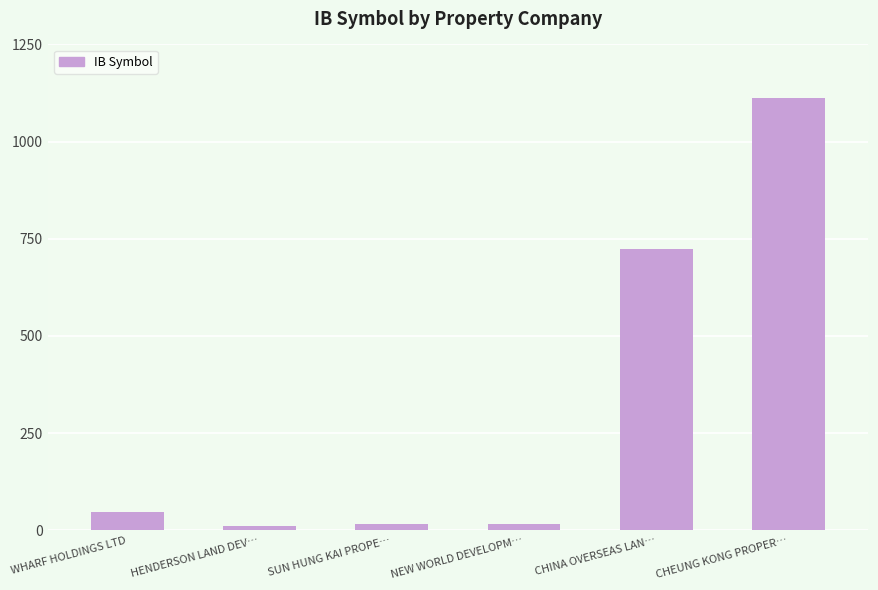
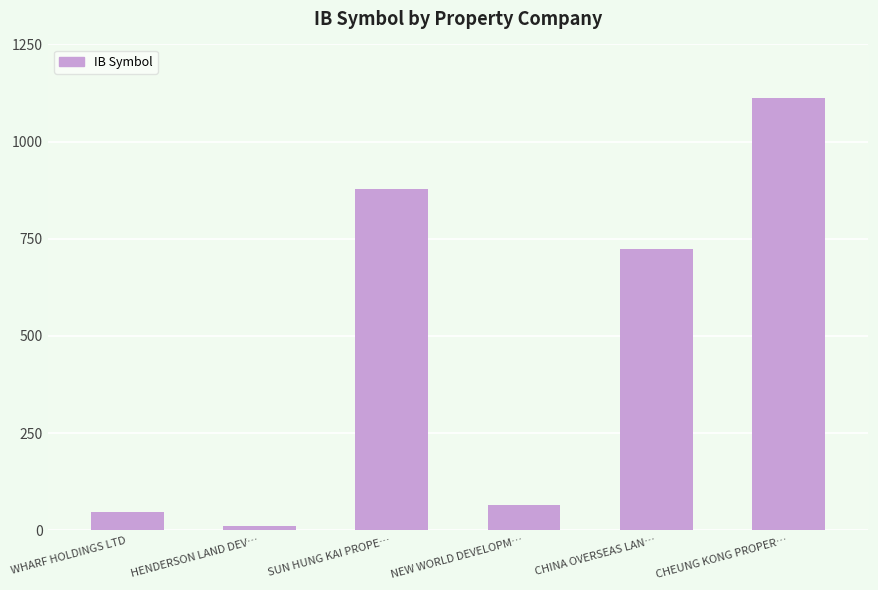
SUN HUNG KAI PROPE…: 20 -> 880
NEW WORLD DEVELOPM…: 20 -> 70
